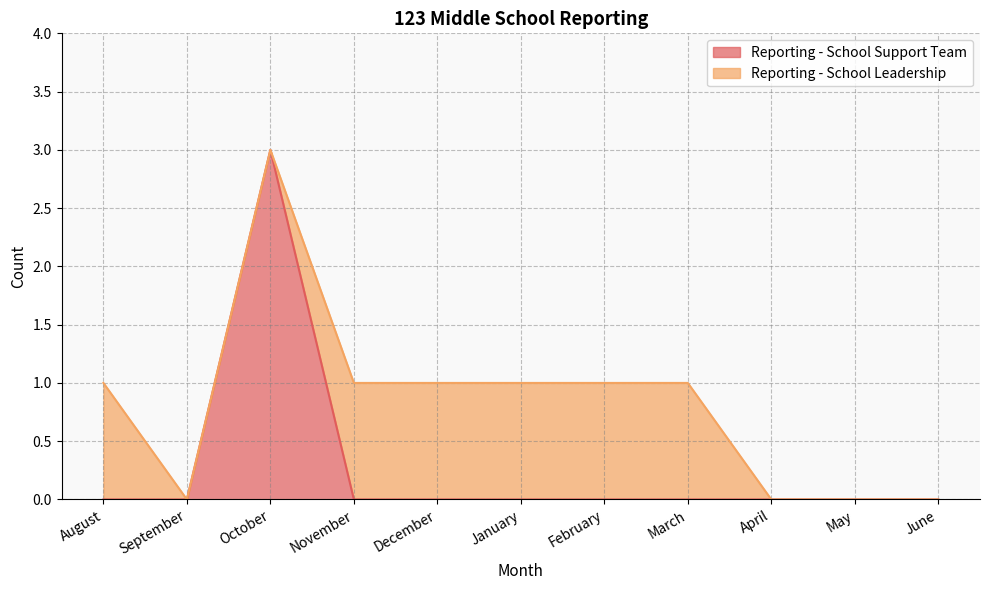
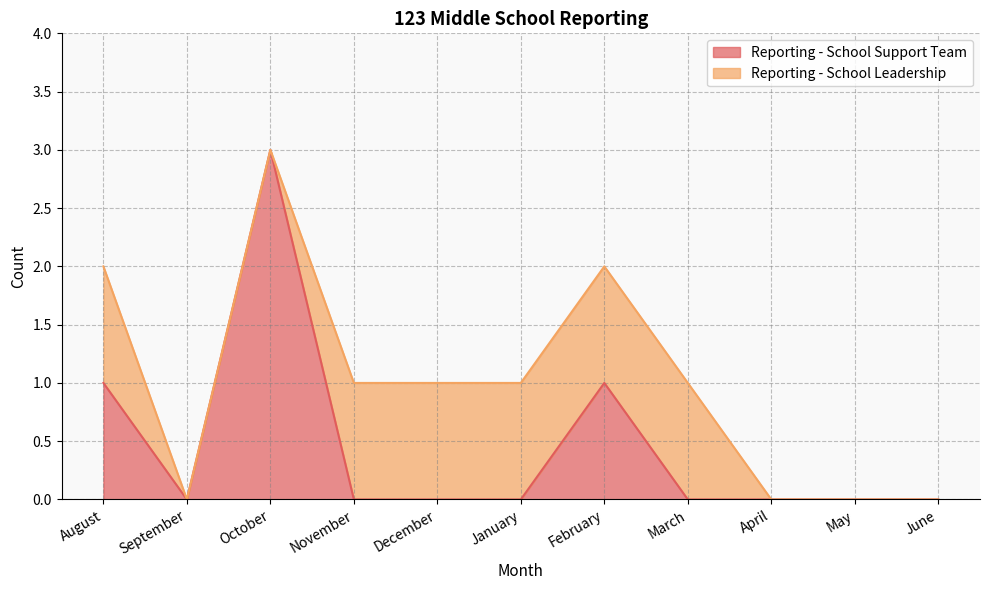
Reporting - School Support Team, August: 0 -> 1
Reporting - School Support Team, February: 0 -> 1
